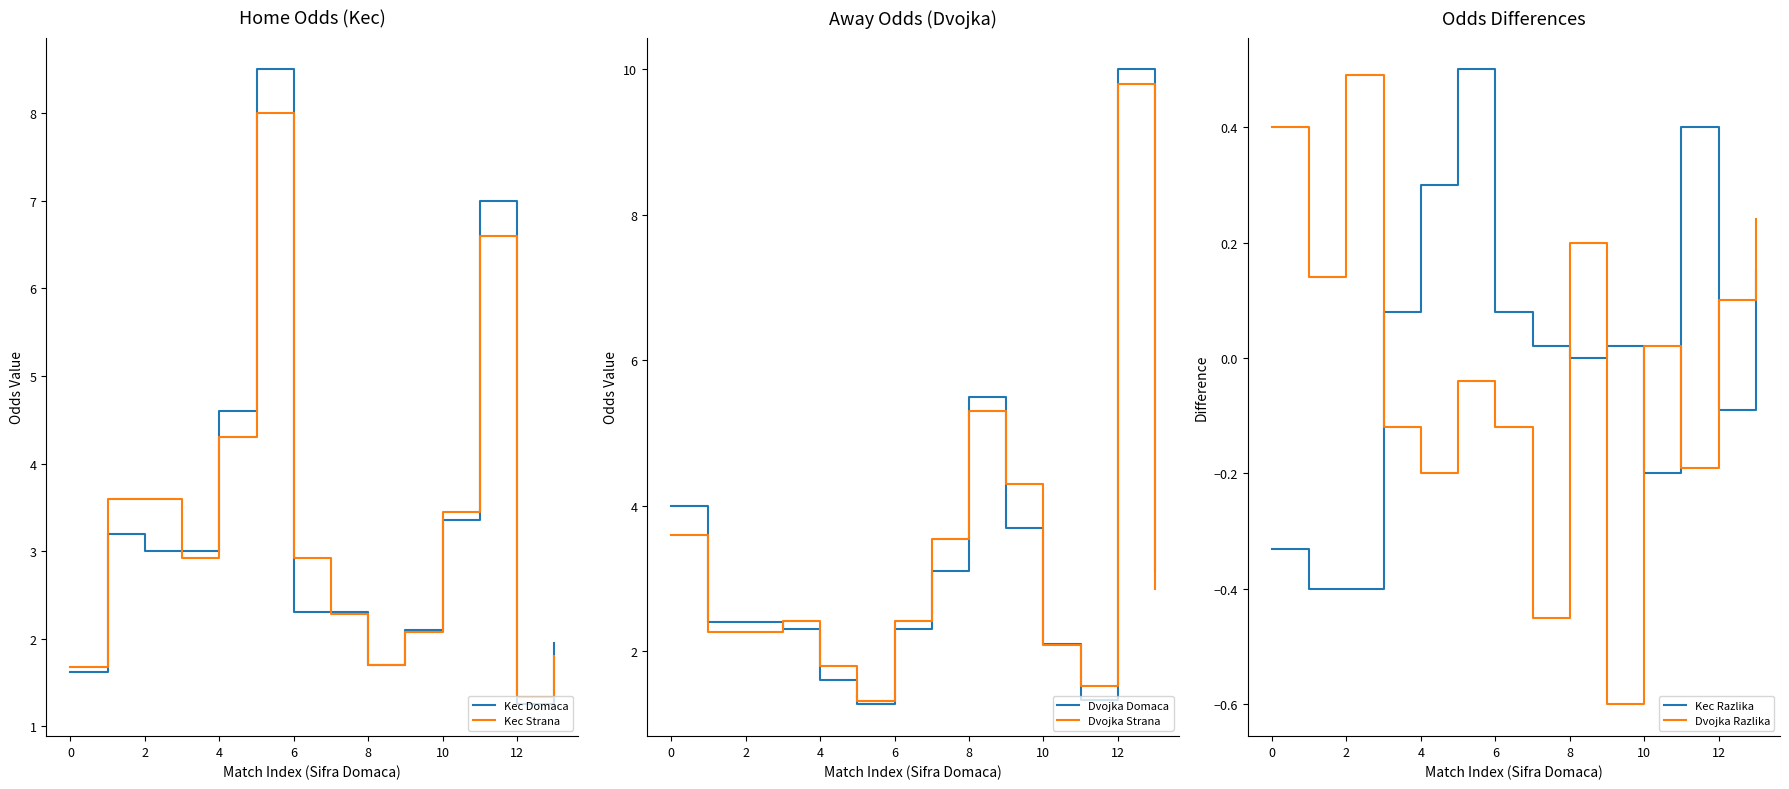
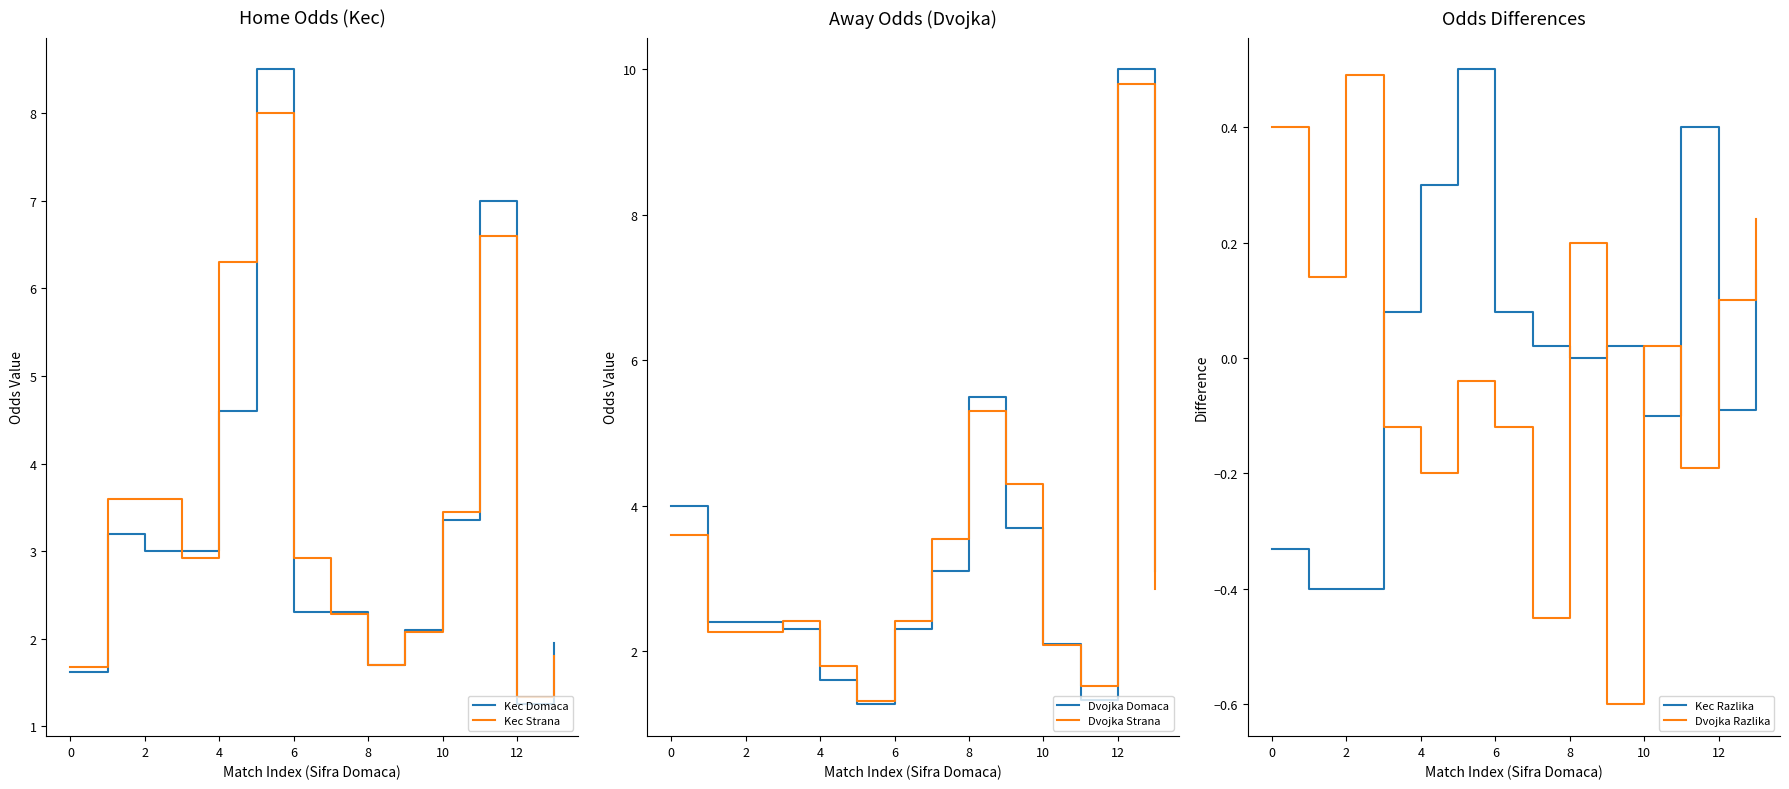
Home Odds (Kec), Kec Strana, 4: 4.3 -> 6.3
Odds Differences, Kec Razlika, 10: -0.2 -> -0.1
